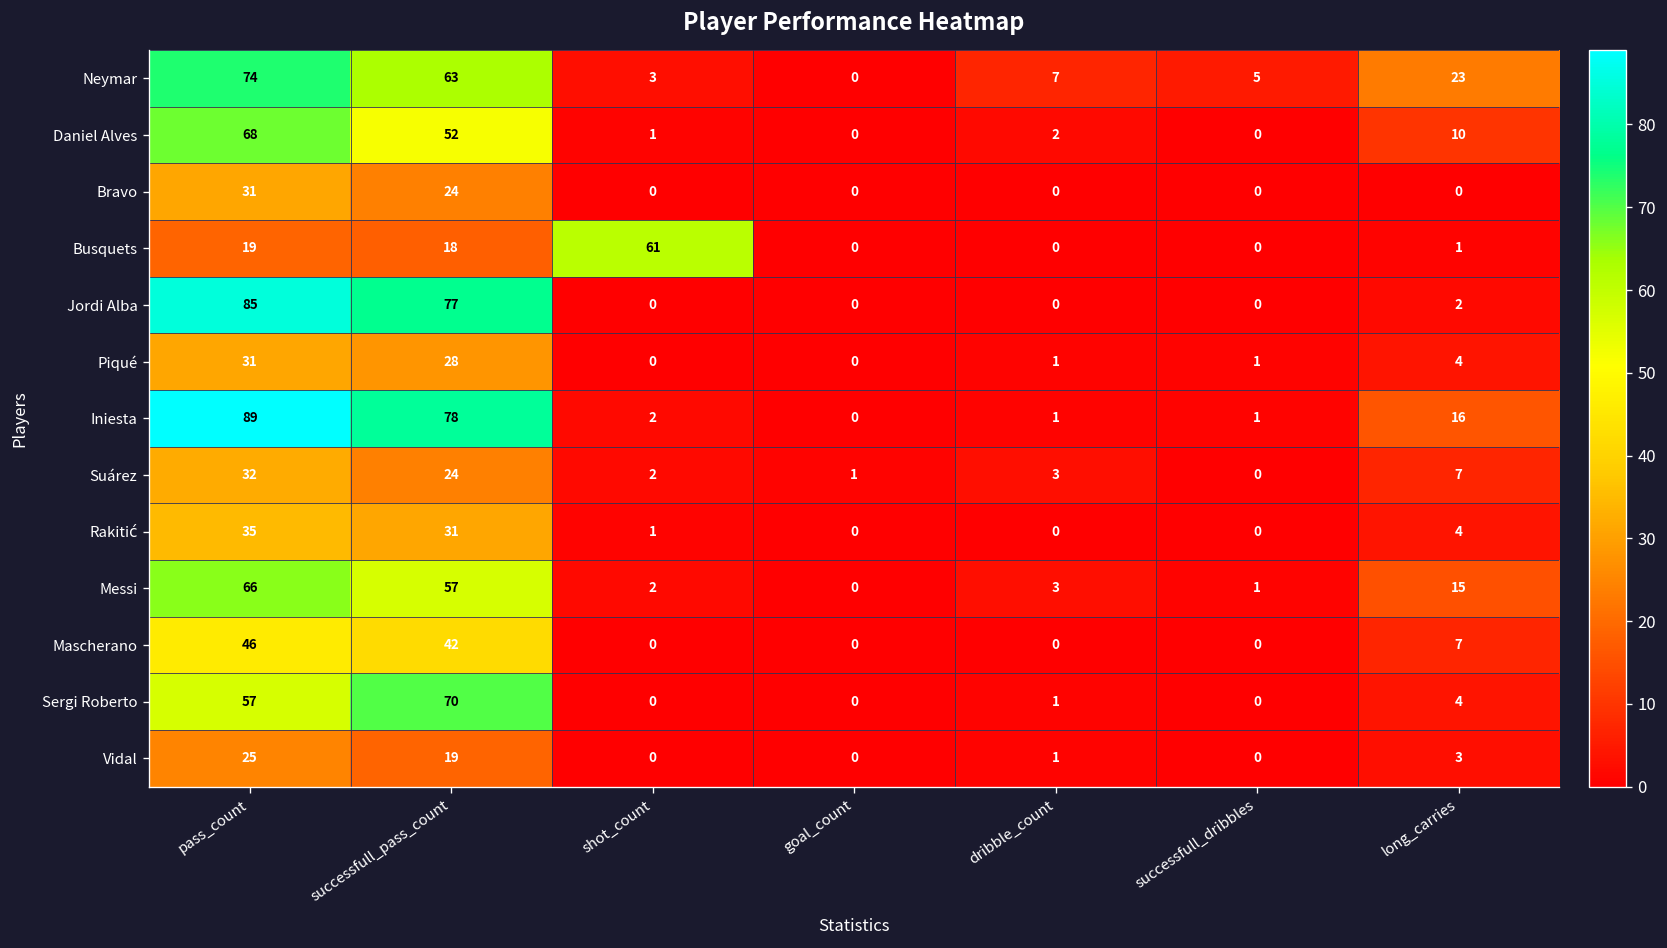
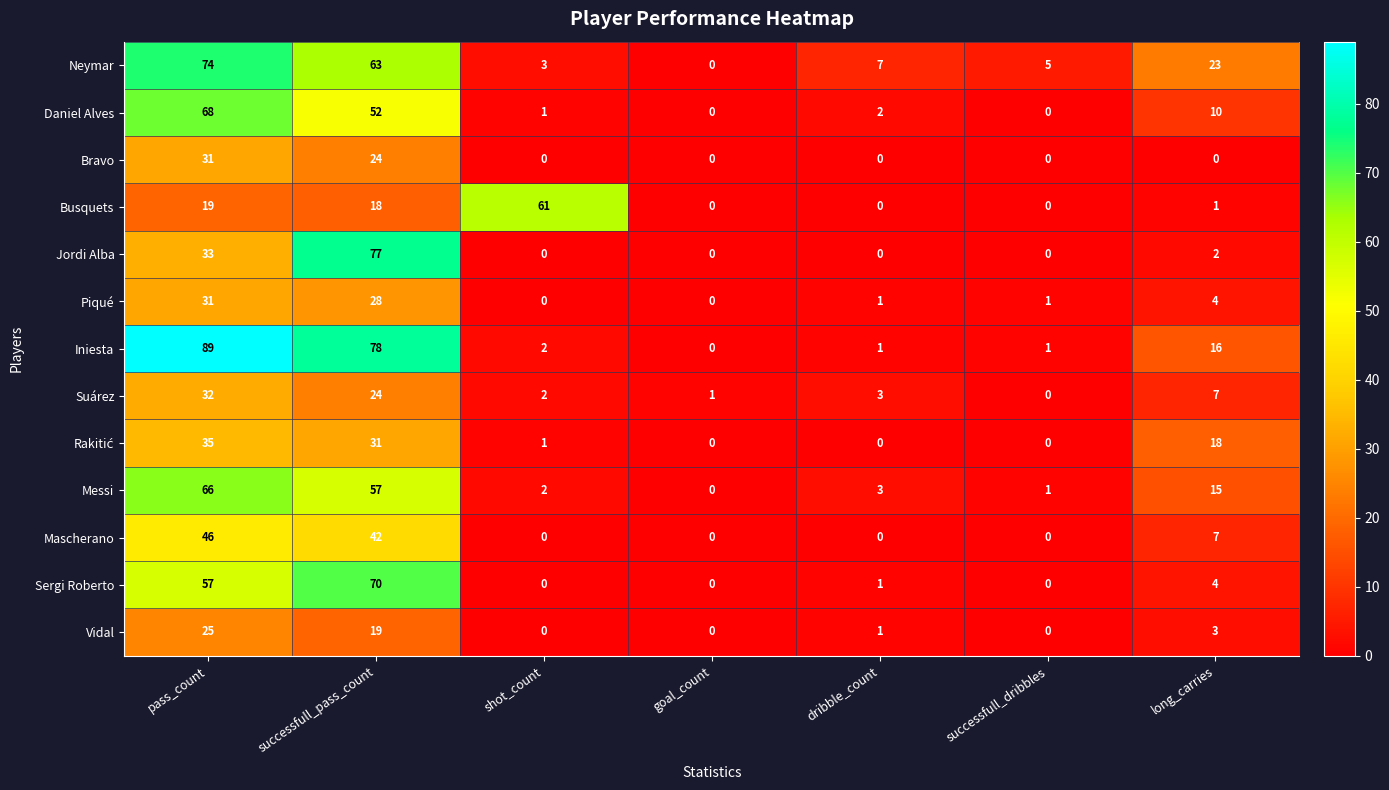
Jordi Alba, pass_count: 85 -> 33
Rakitić, long_carries: 4 -> 18
